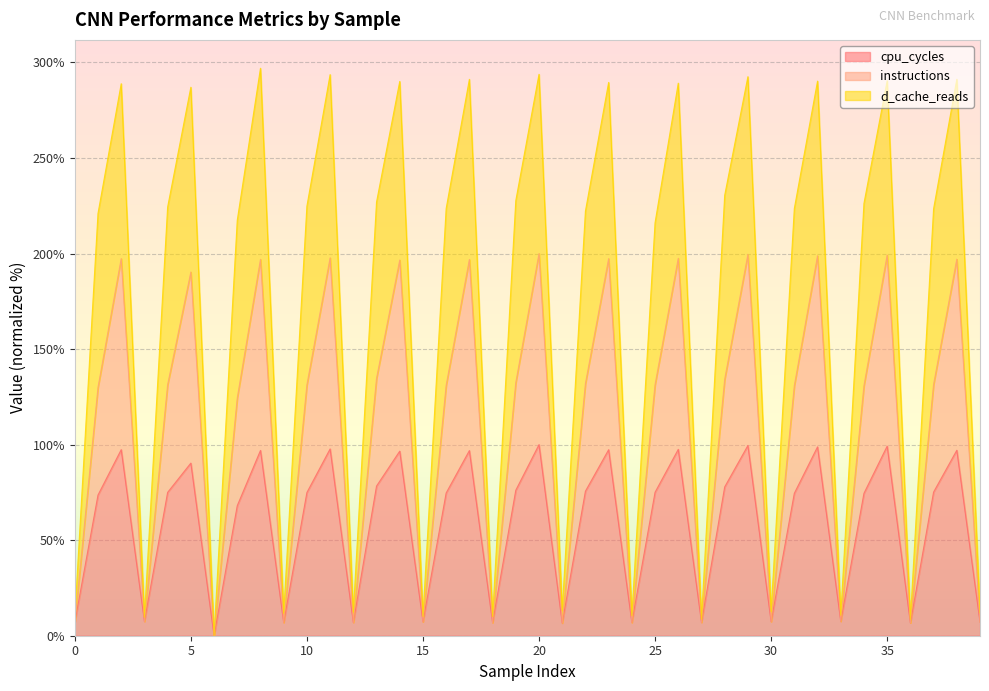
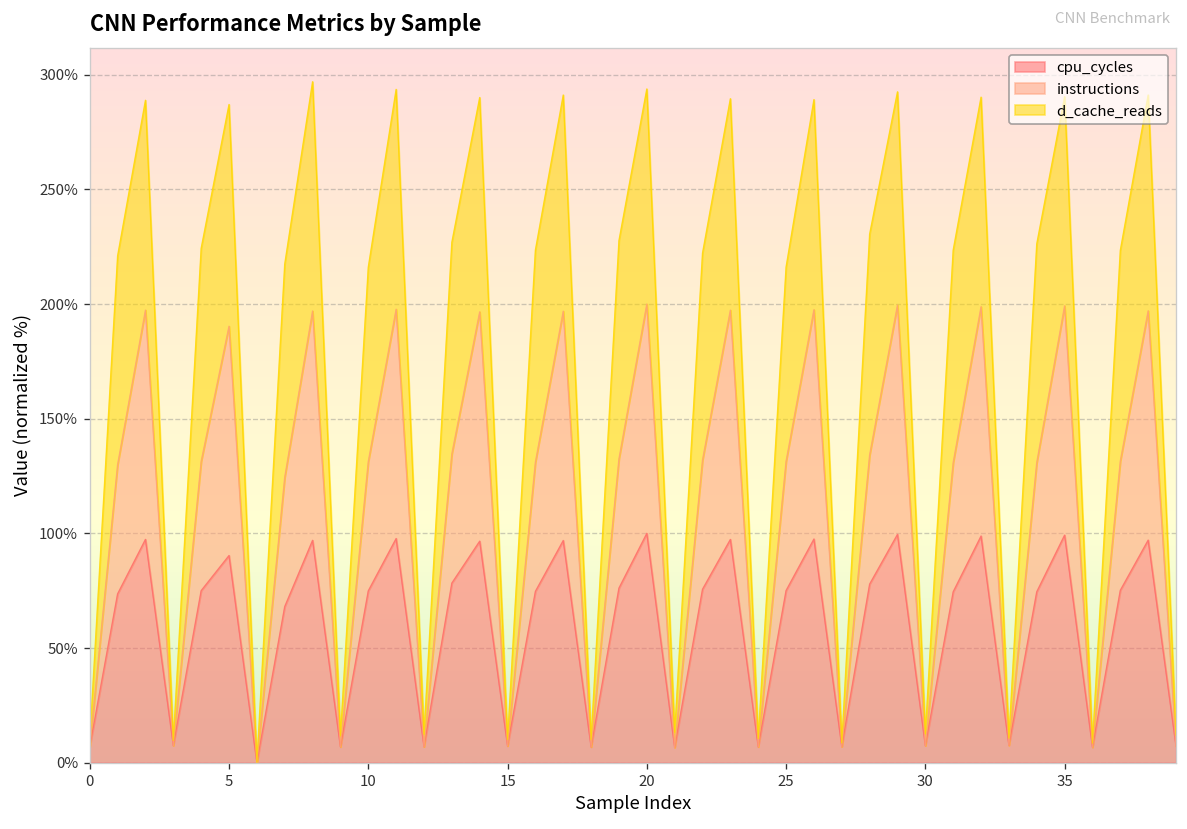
d_cache_reads, 10: 94% -> 85%
